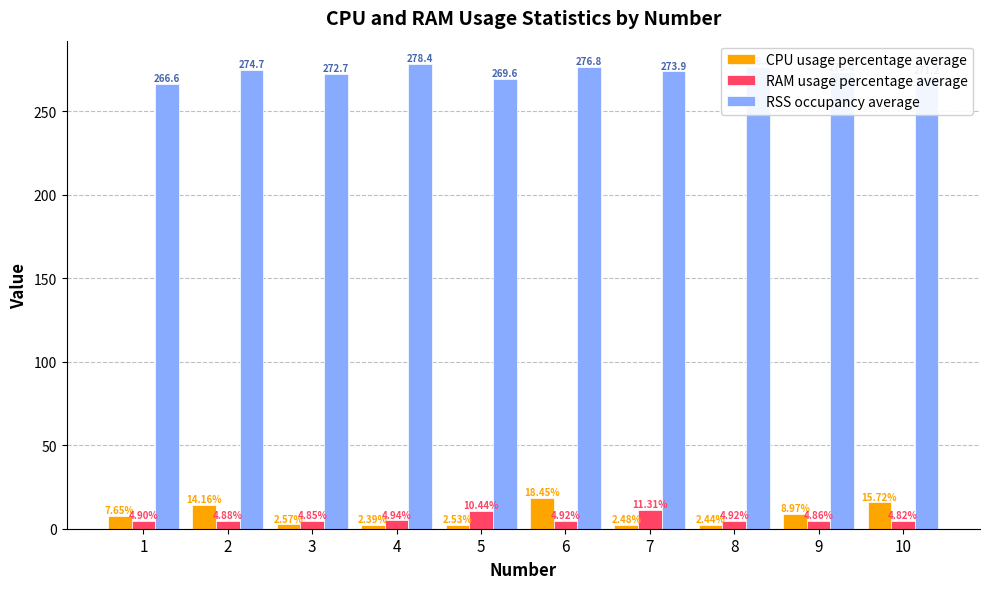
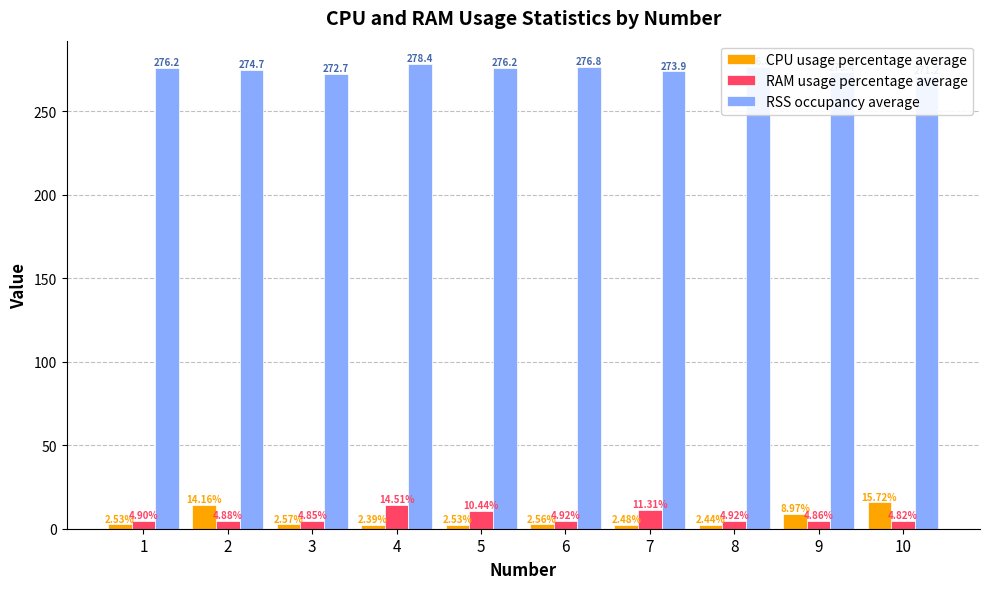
CPU usage percentage average, 1: 7.65% -> 2.53%
RSS occupancy average, 1: 266.6 -> 276.2
RAM usage percentage average, 4: 4.94% -> 14.51%
RSS occupancy average, 5: 269.6 -> 276.2
CPU usage percentage average, 6: 18.45% -> 2.56%
